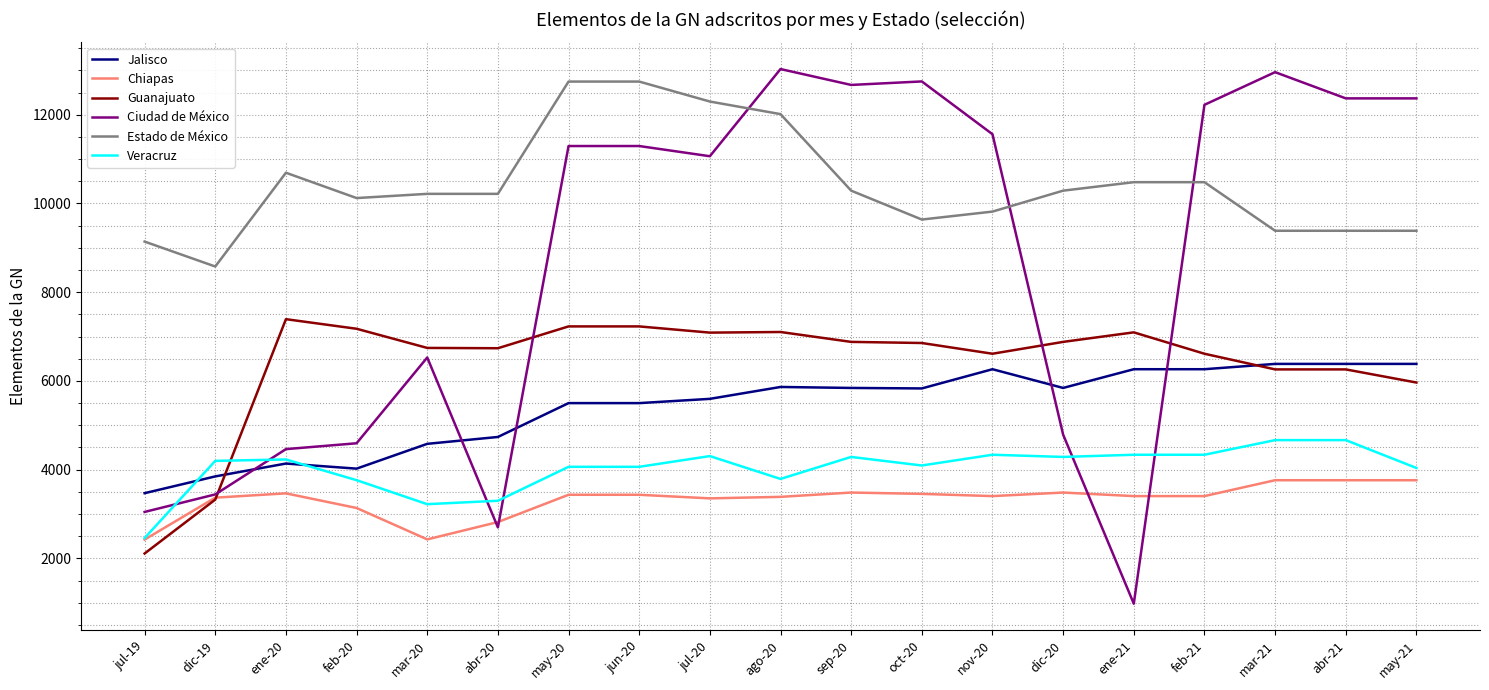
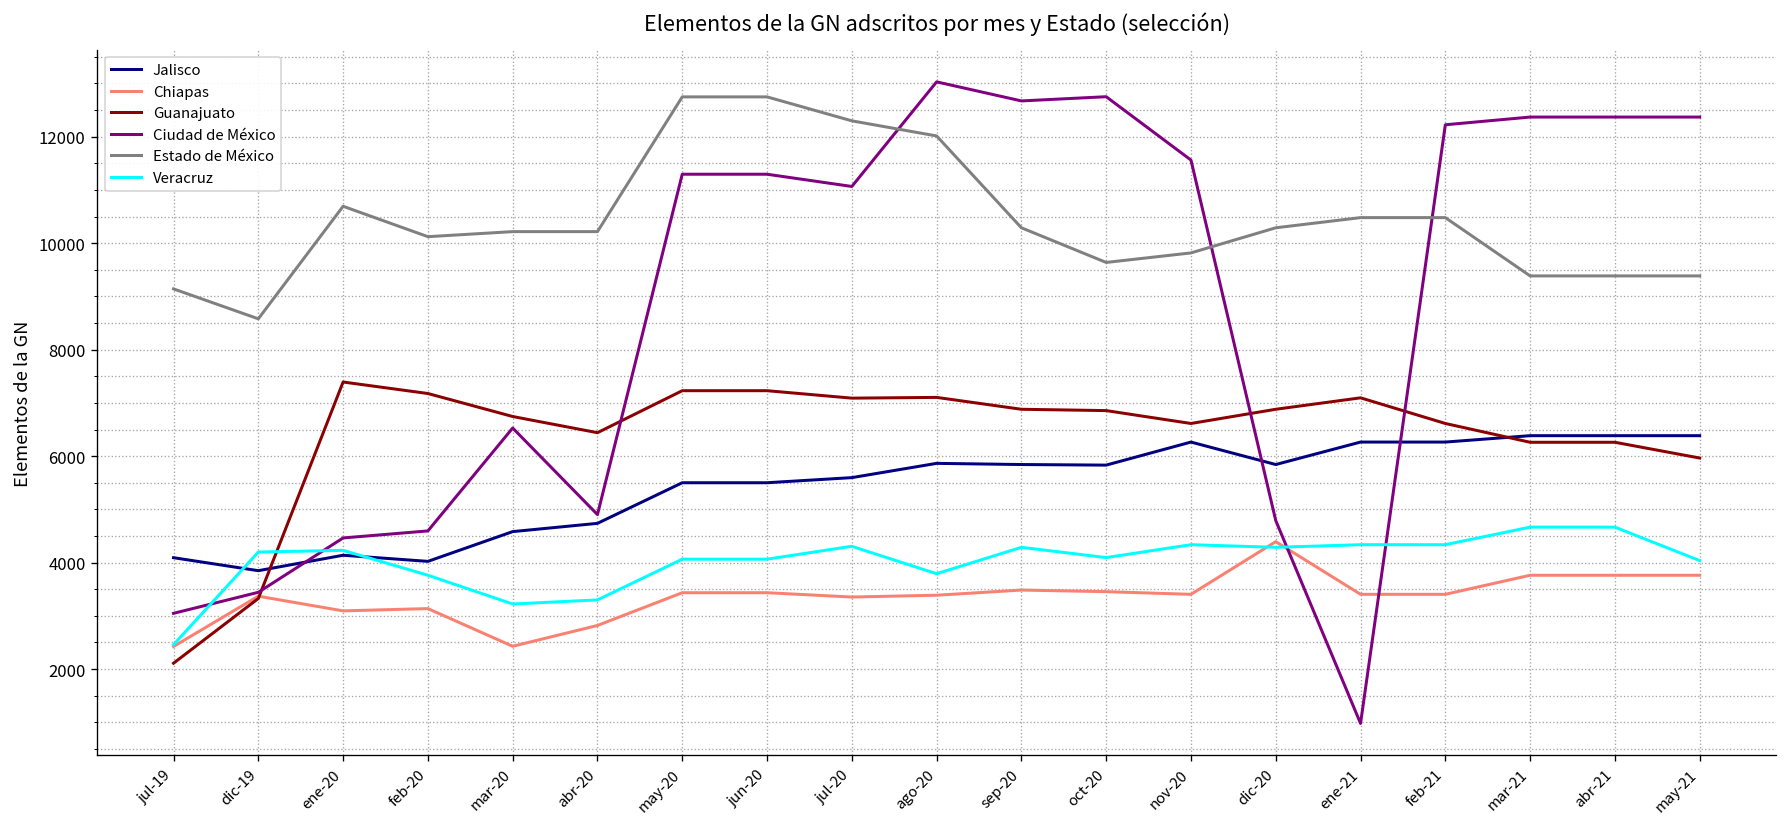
Jalisco, jul-19: 3500 -> 4100
Chiapas, ene-20: 3500 -> 3100
Guanajuato, abr-20: 6700 -> 6400
Ciudad de México, abr-20: 2700 -> 4900
Chiapas, dic-20: 3500 -> 4400
Ciudad de México, mar-21: 13000 -> 12400
